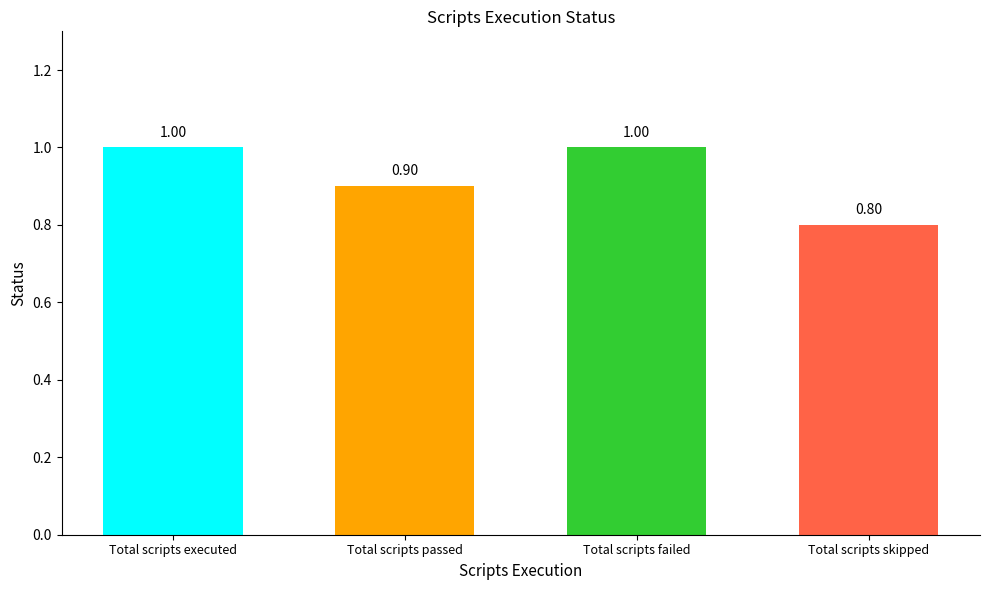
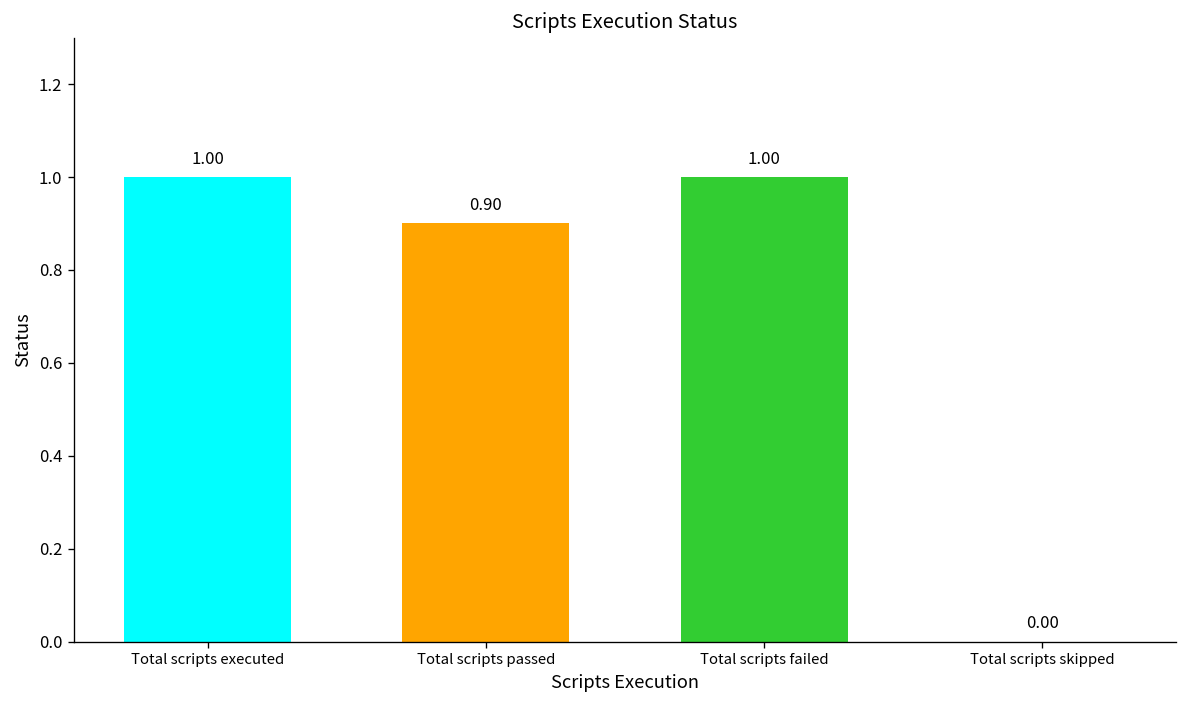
Total scripts skipped: 0.80 -> 0.00
